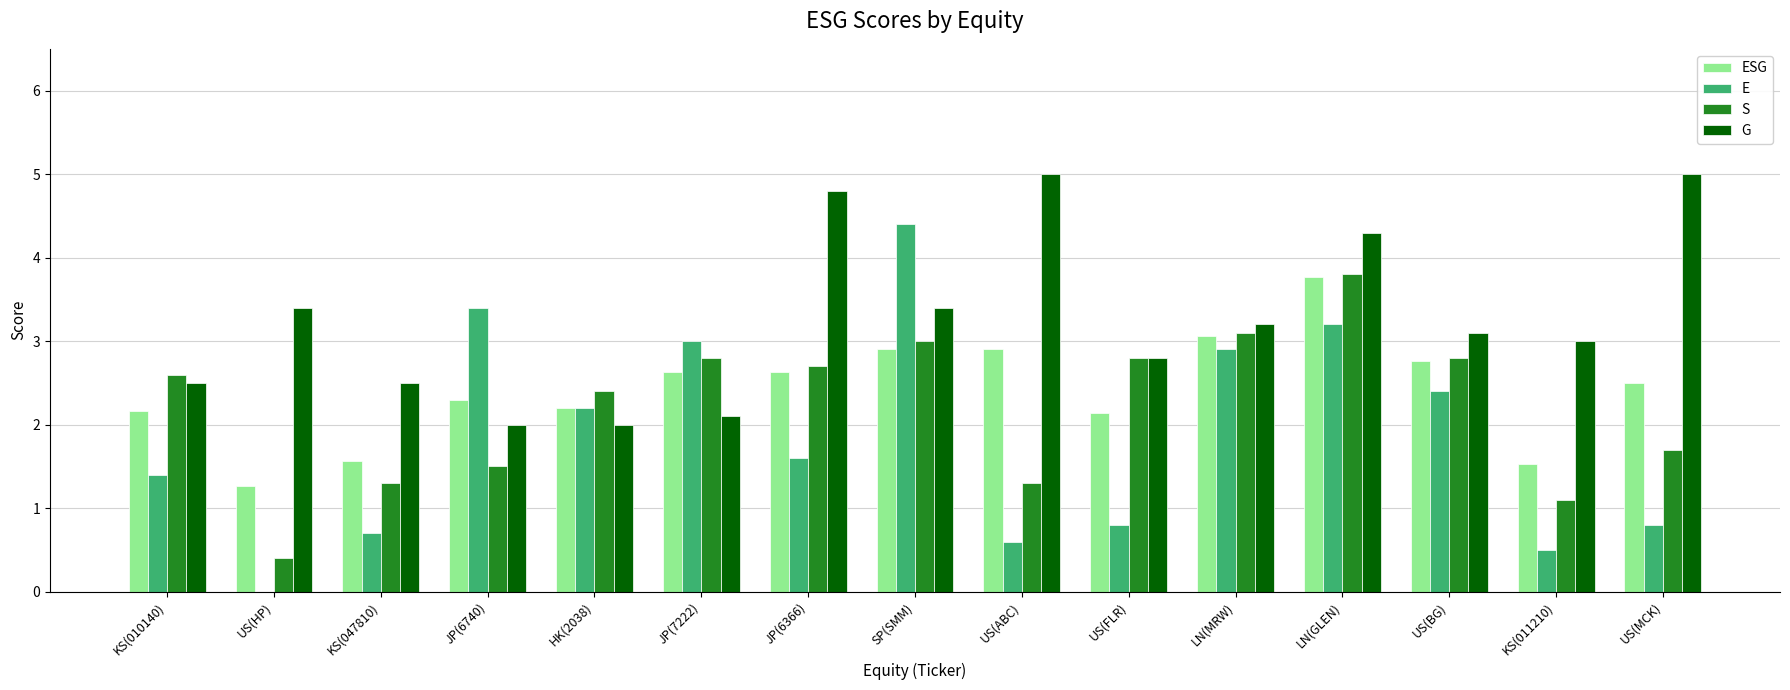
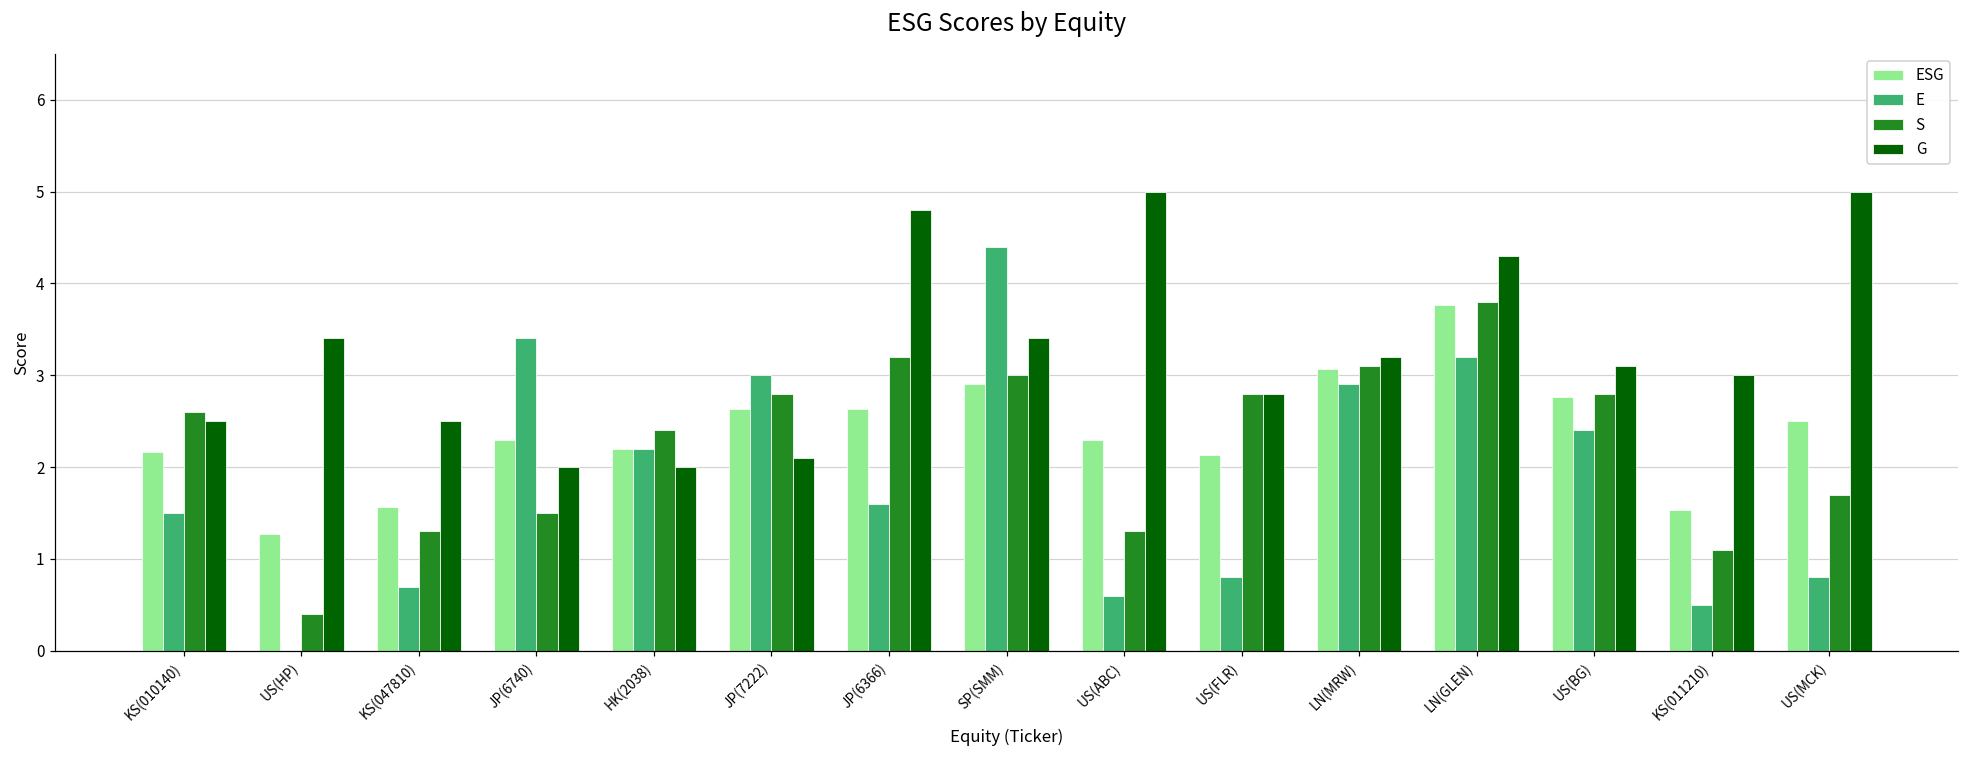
E, KS(010140): 1.4 -> 1.5
S, JP(6366): 2.7 -> 3.2
ESG, US(ABC): 2.9 -> 2.3
